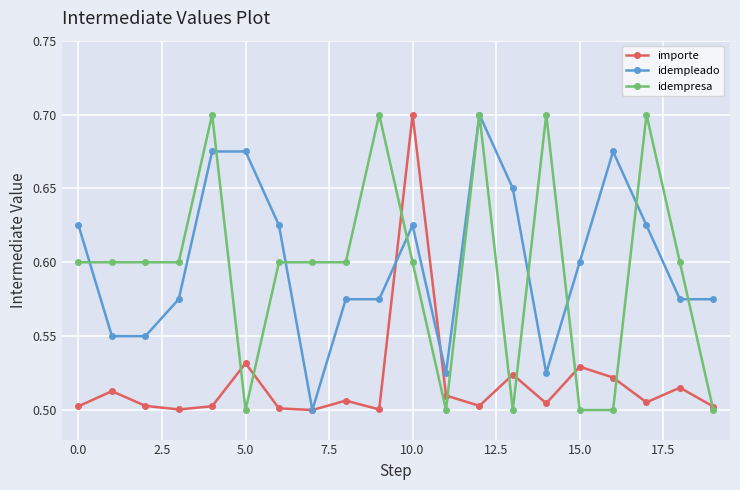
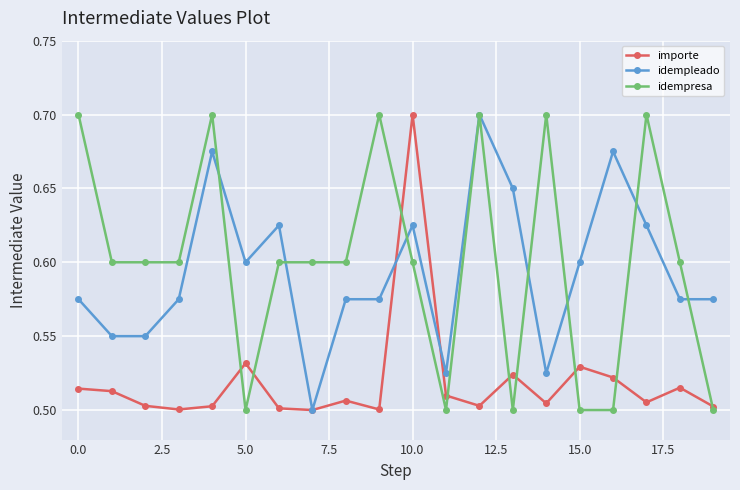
importe, 0.0: 0.503 -> 0.514
idempleado, 0.0: 0.625 -> 0.575
idempresa, 0.0: 0.600 -> 0.700
idempleado, 5.0: 0.675 -> 0.600
